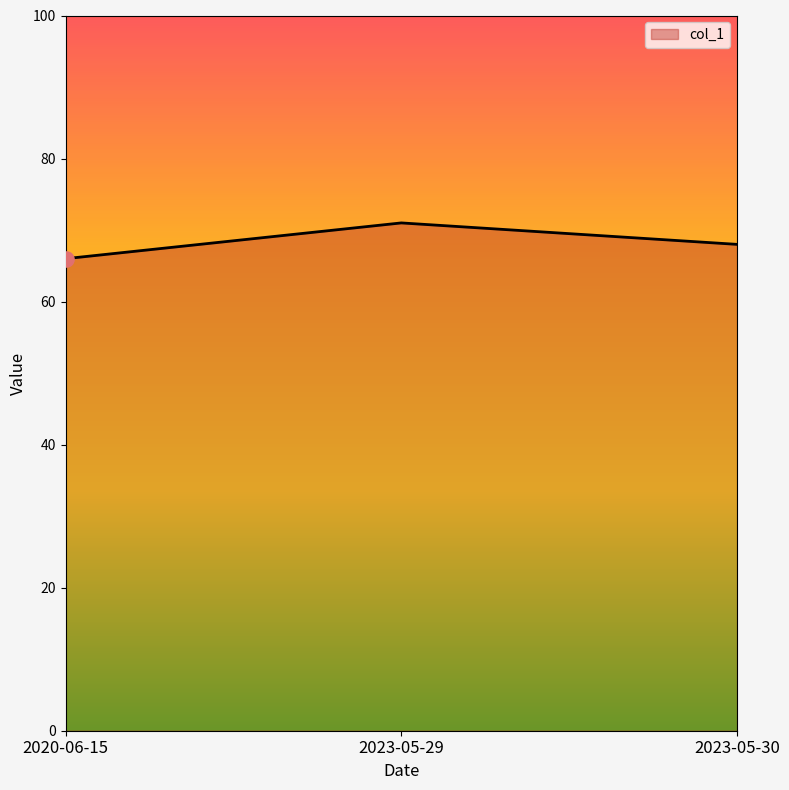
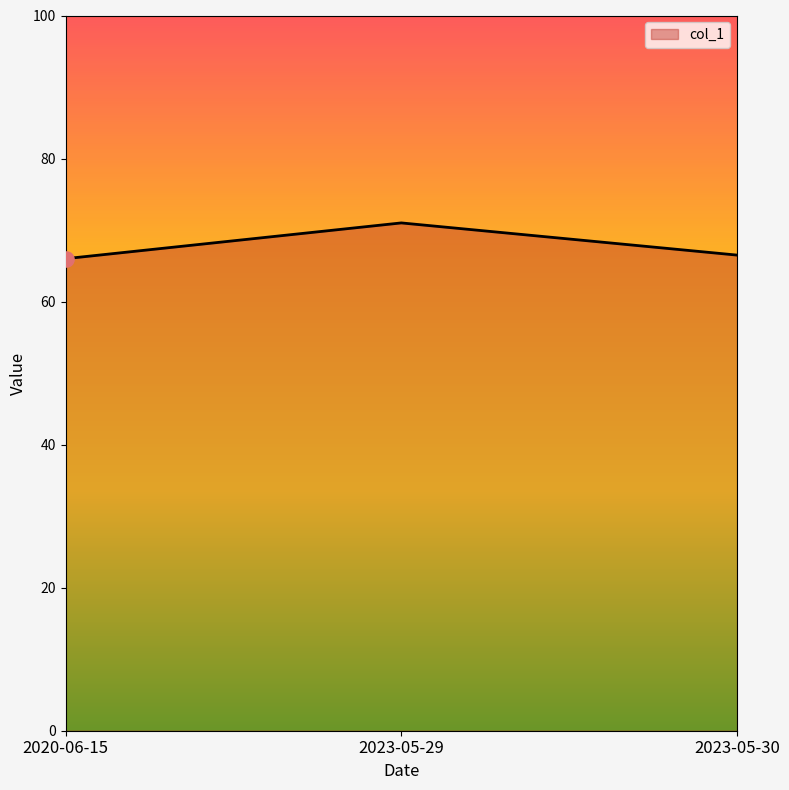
col_1, 2023-05-30: 68 -> 67
